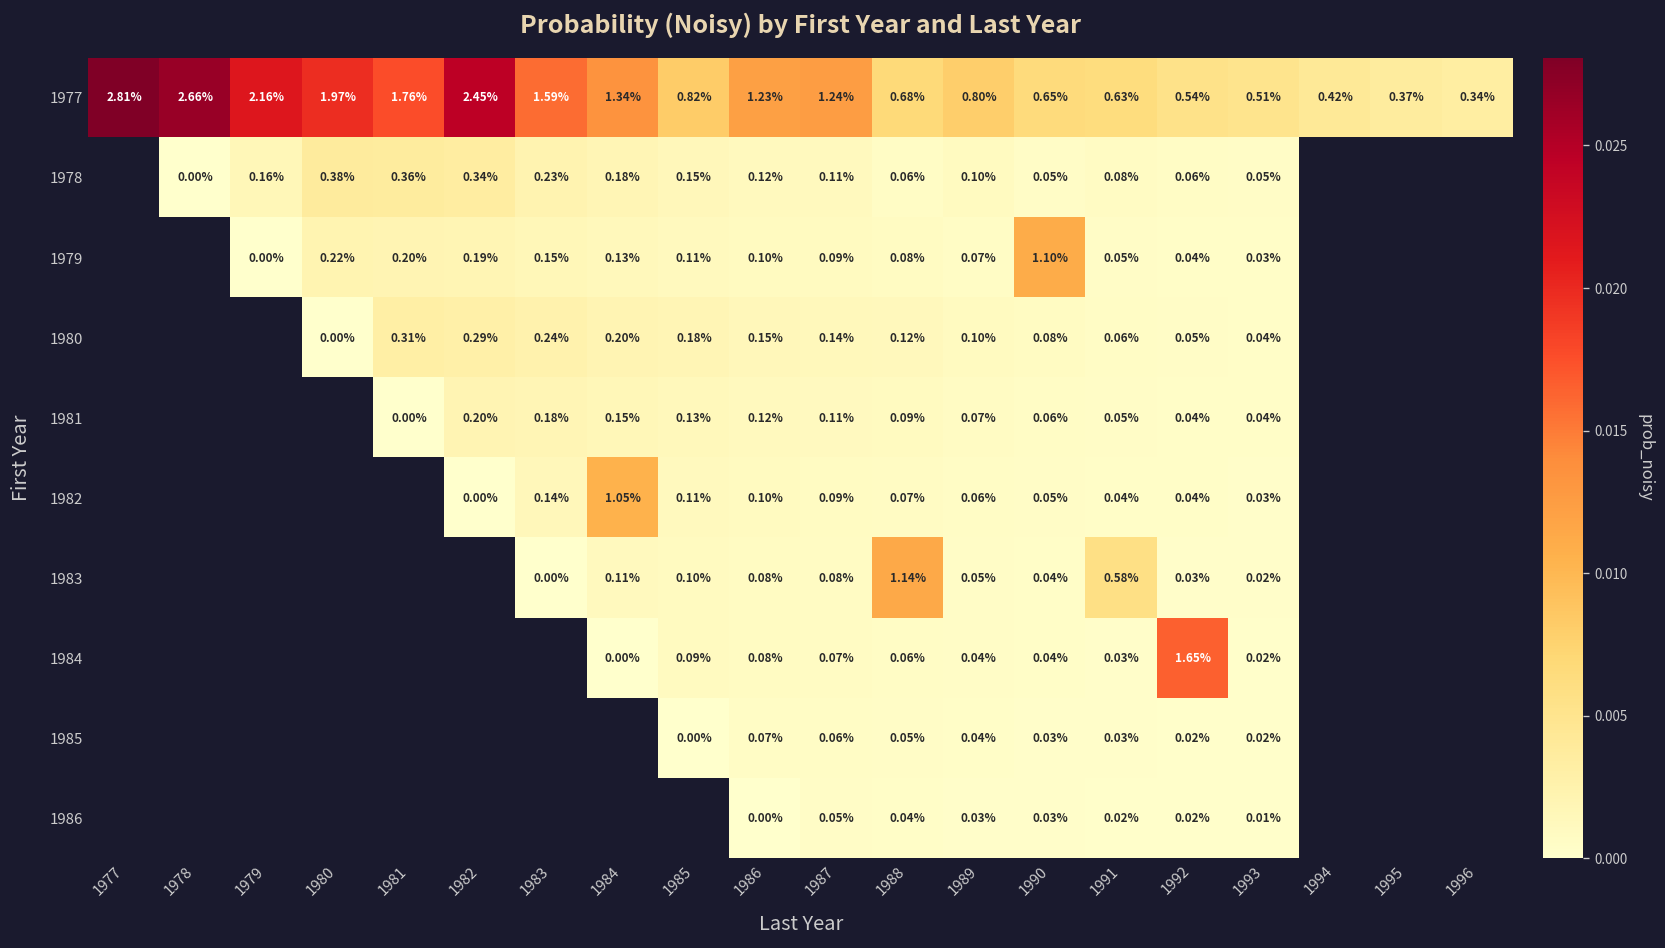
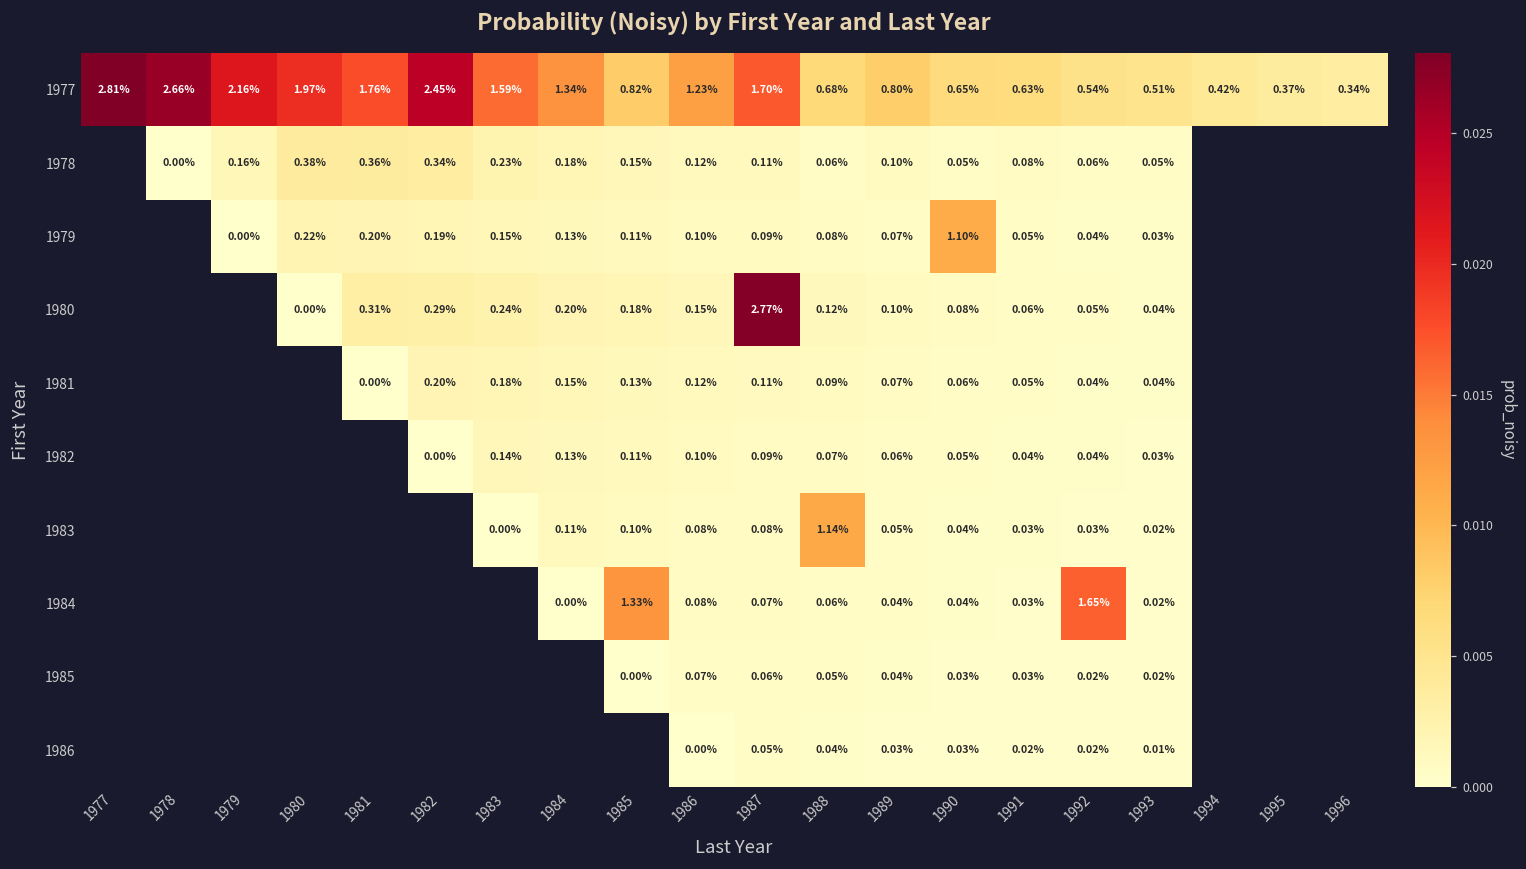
1977, 1987: 1.24% -> 1.70%
1980, 1987: 0.14% -> 2.77%
1982, 1984: 1.05% -> 0.13%
1983, 1991: 0.58% -> 0.03%
1984, 1985: 0.09% -> 1.33%
